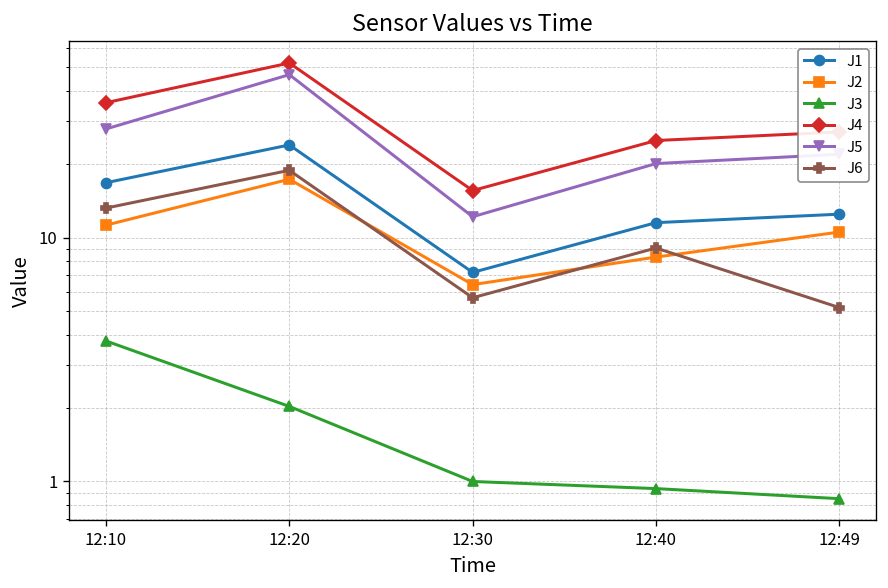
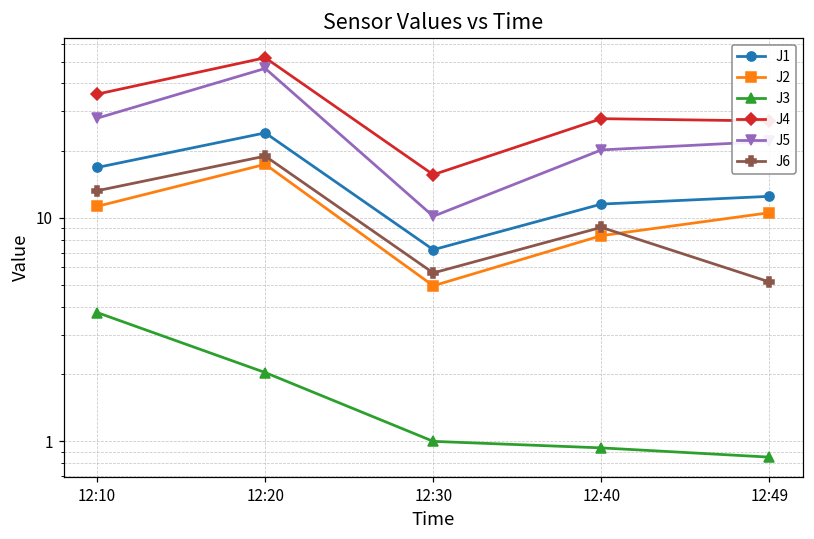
J2, 12:30: 6.4 -> 5.0
J5, 12:30: 12 -> 10
J4, 12:40: 25 -> 28
